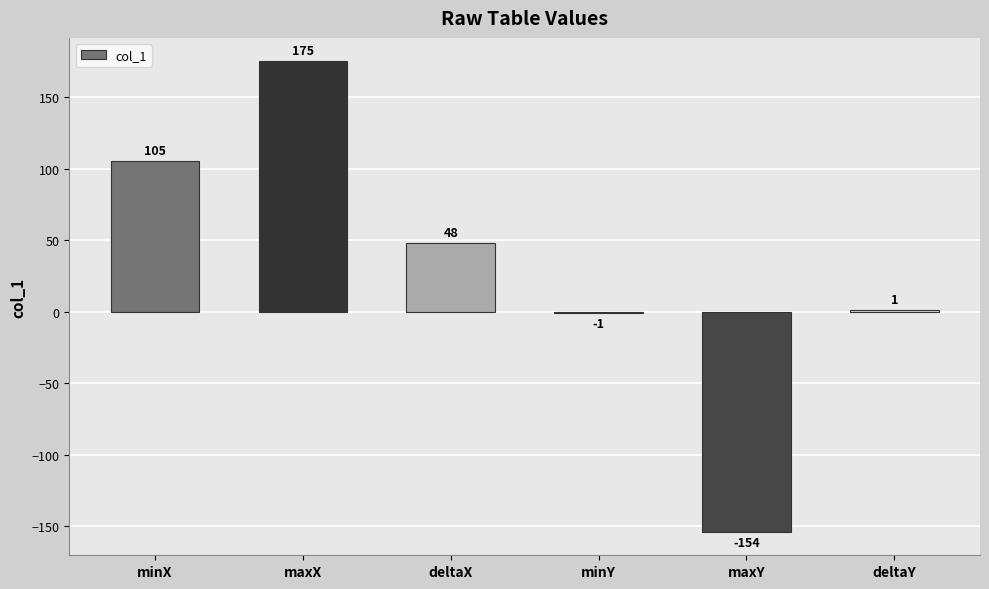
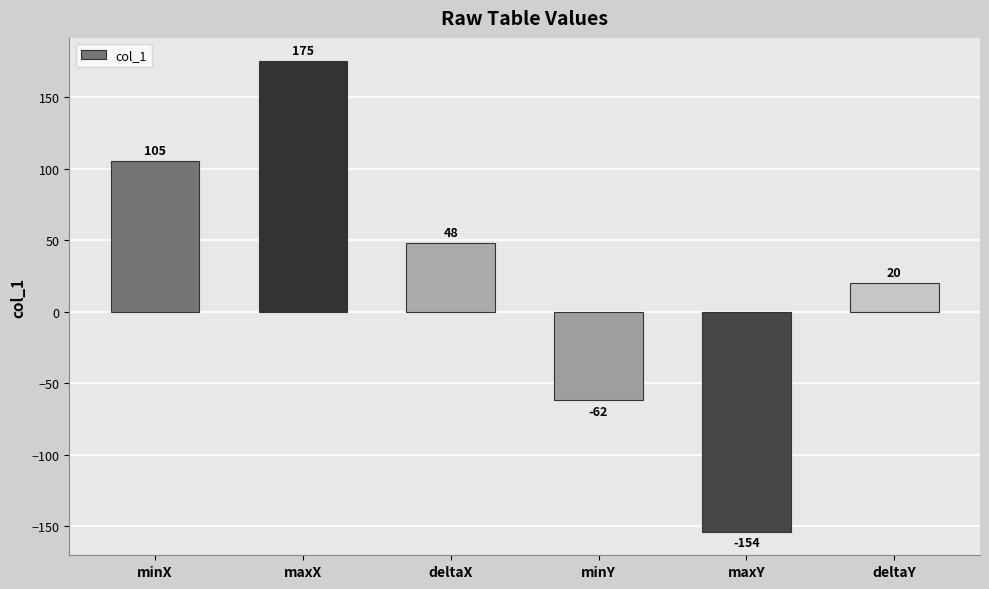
minY: -1 -> -62
deltaY: 1 -> 20
